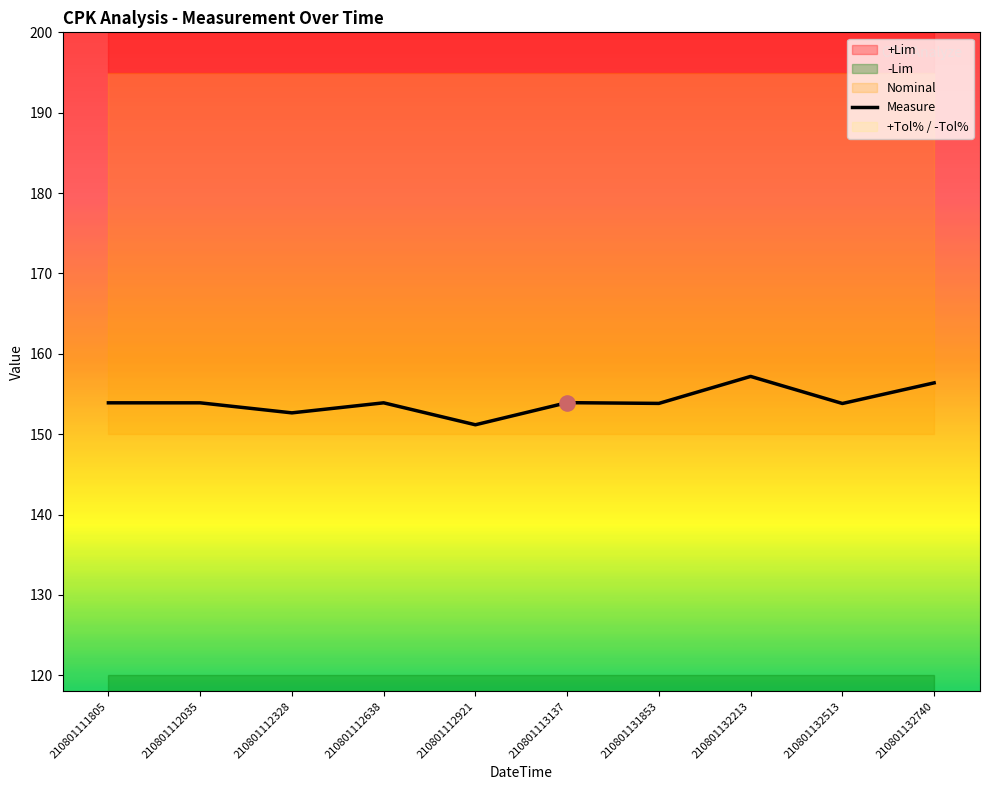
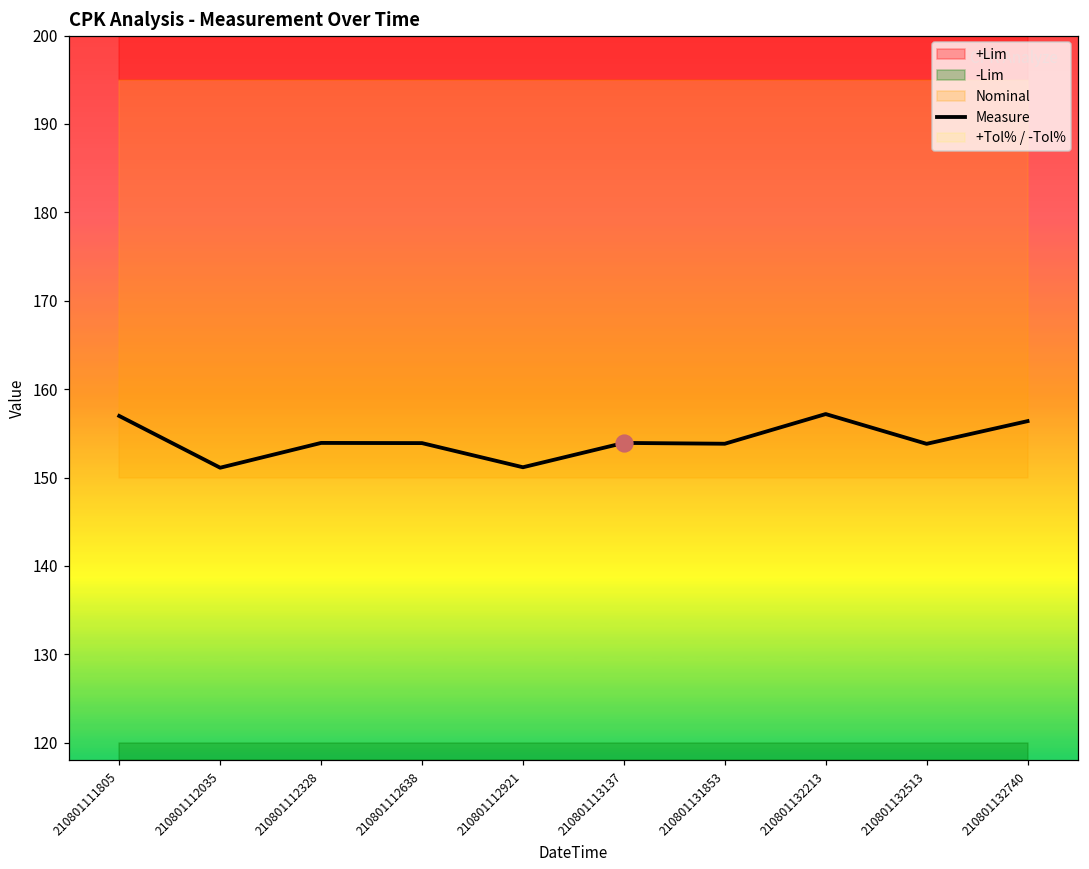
Measure, 210801111805: 154 -> 157
Measure, 210801112035: 154 -> 151
Measure, 210801112328: 153 -> 154
